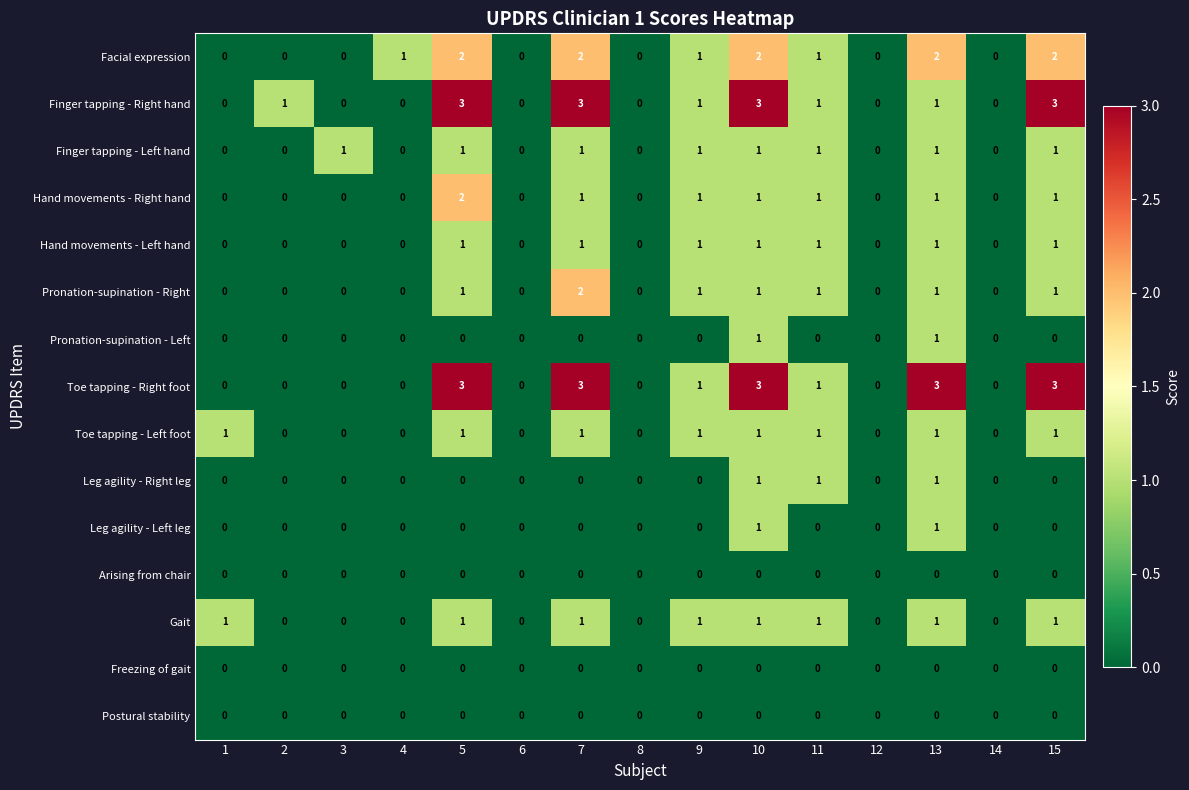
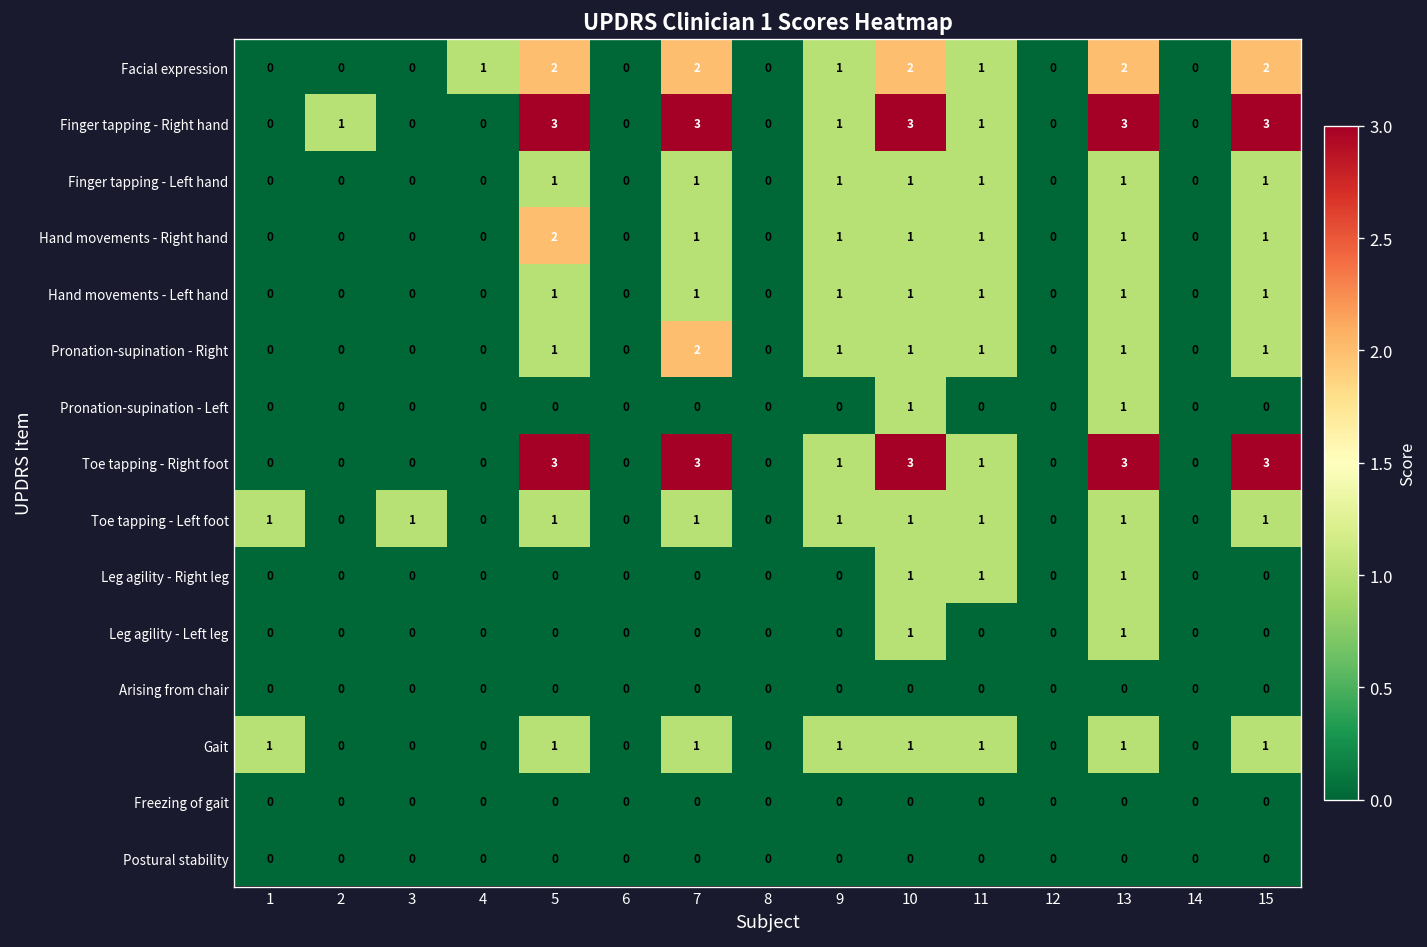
Finger tapping - Right hand, 13: 1 -> 3
Finger tapping - Left hand, 3: 1 -> 0
Toe tapping - Left foot, 3: 0 -> 1
